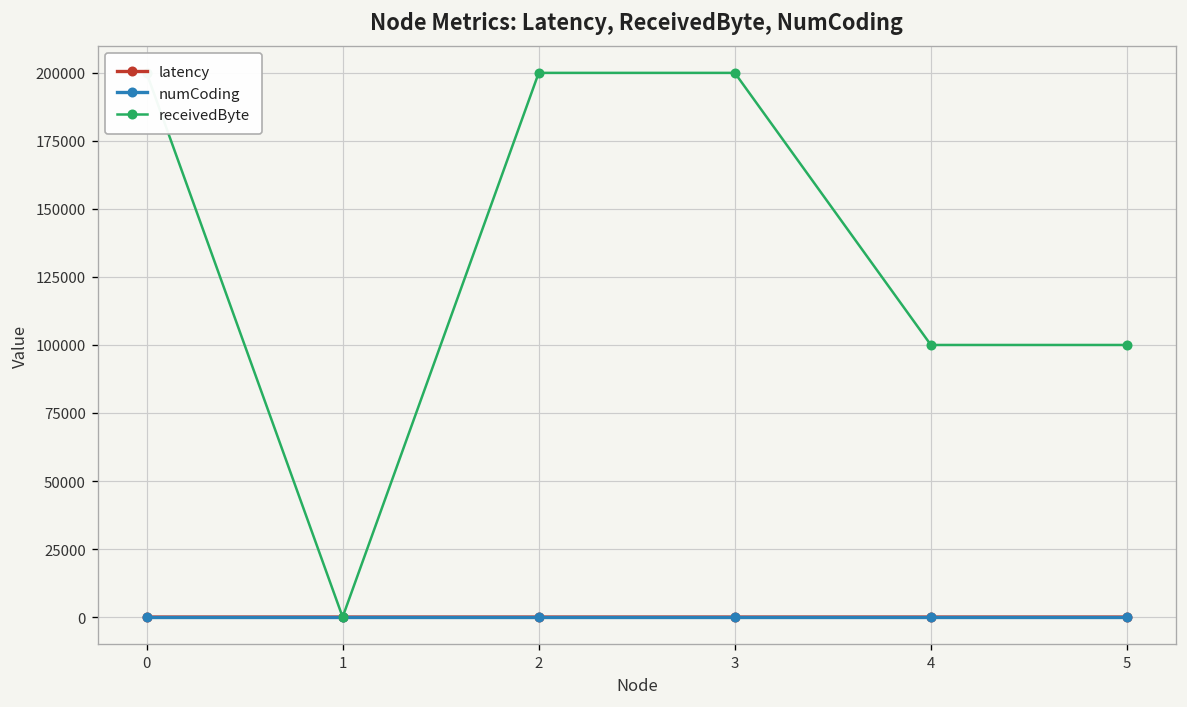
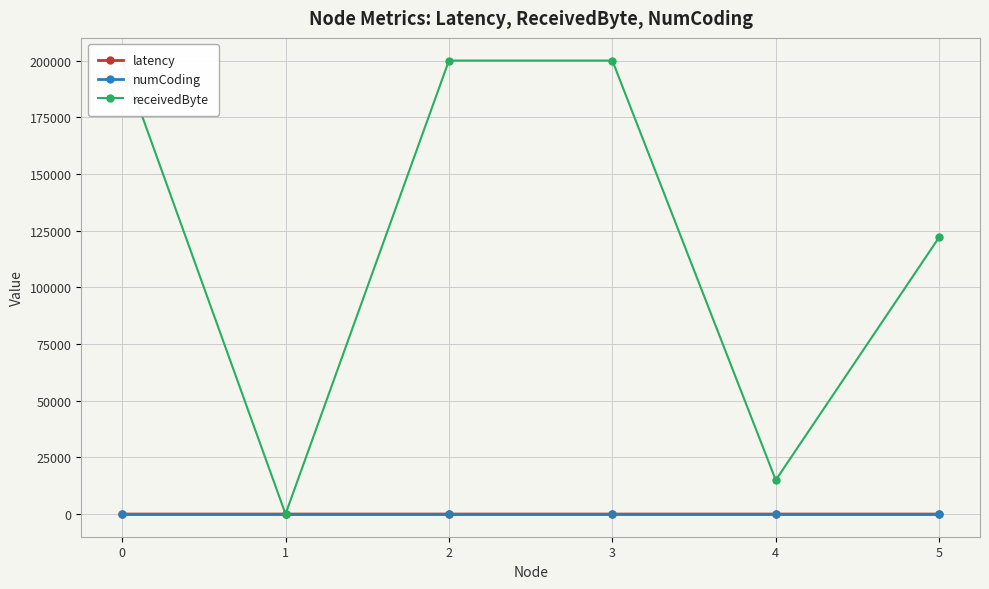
receivedByte, 4: 100000 -> 15000
receivedByte, 5: 100000 -> 122000
